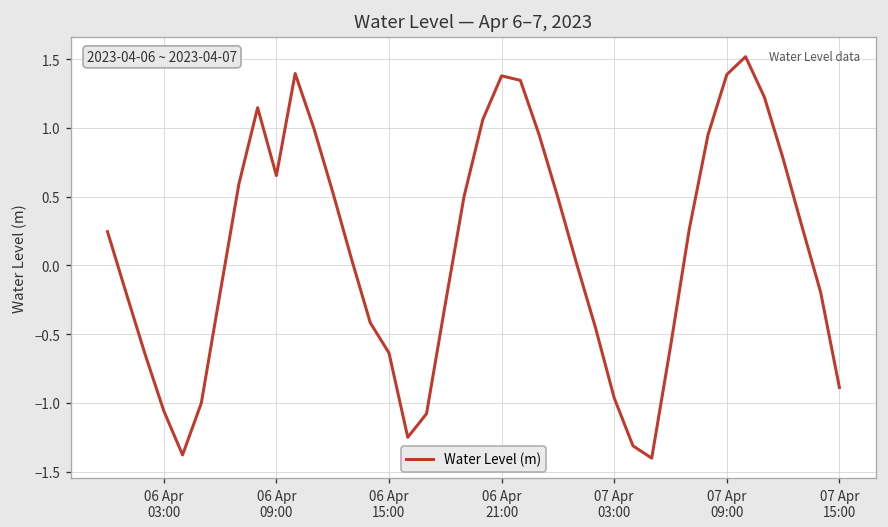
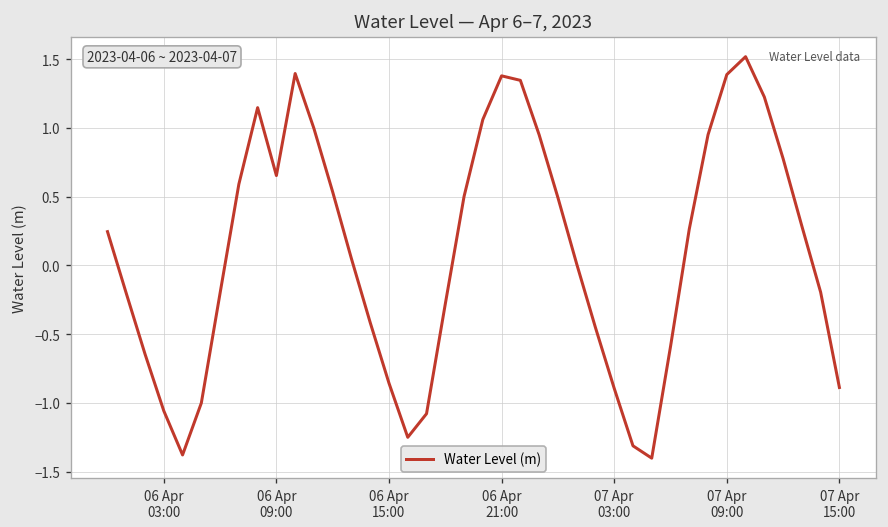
06 Apr 15:00: -0.64 -> -0.86
07 Apr 03:00: -0.96 -> -0.89
